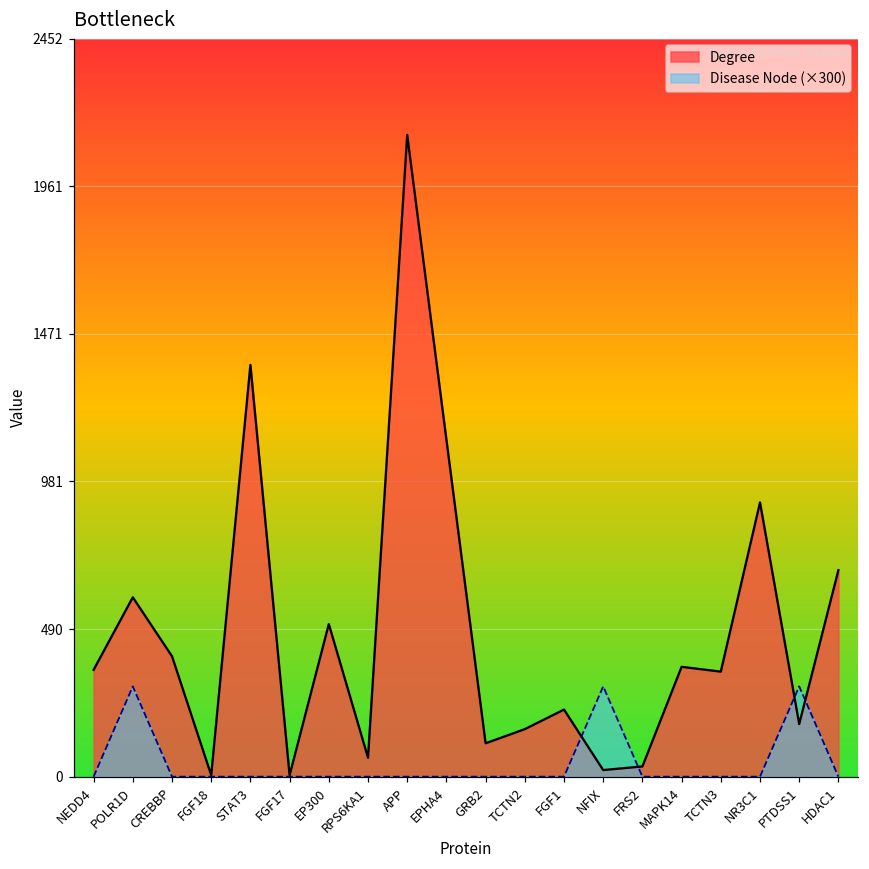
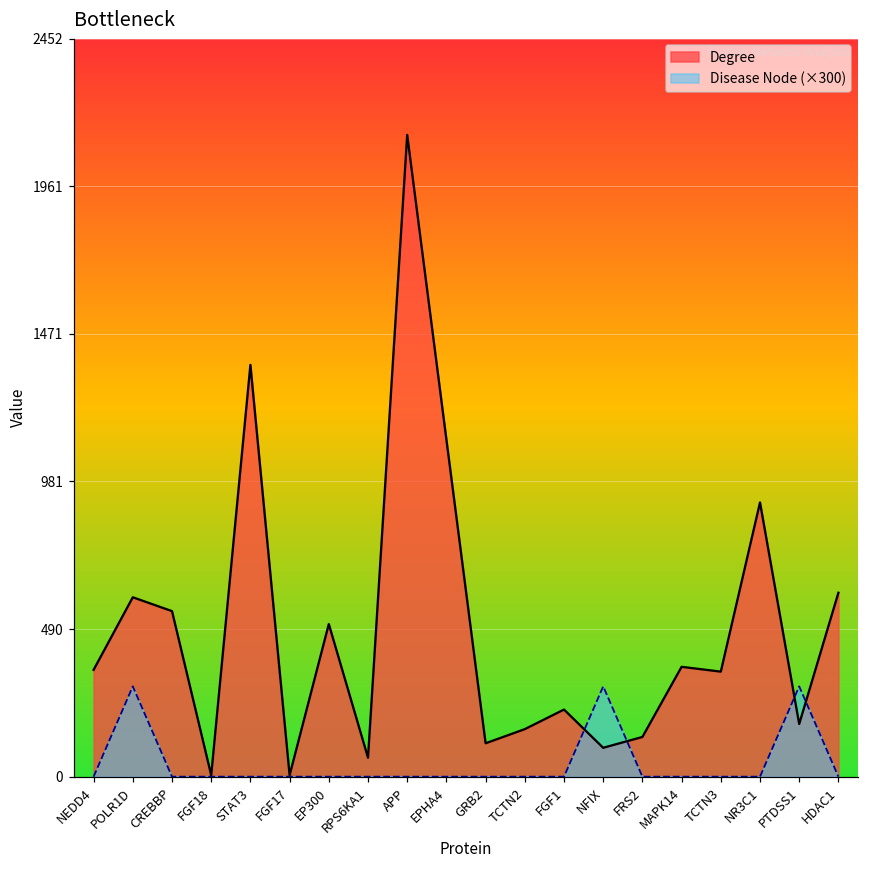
Degree, CREBBP: 400 -> 550
Degree, NFIX: 20 -> 100
Degree, FRS2: 30 -> 130
Degree, HDAC1: 690 -> 610
